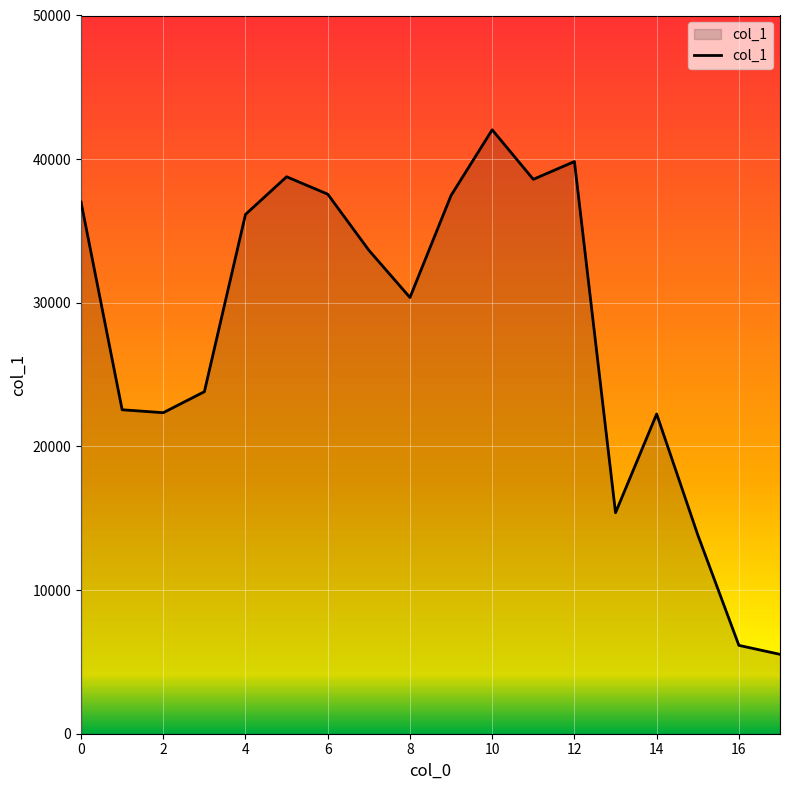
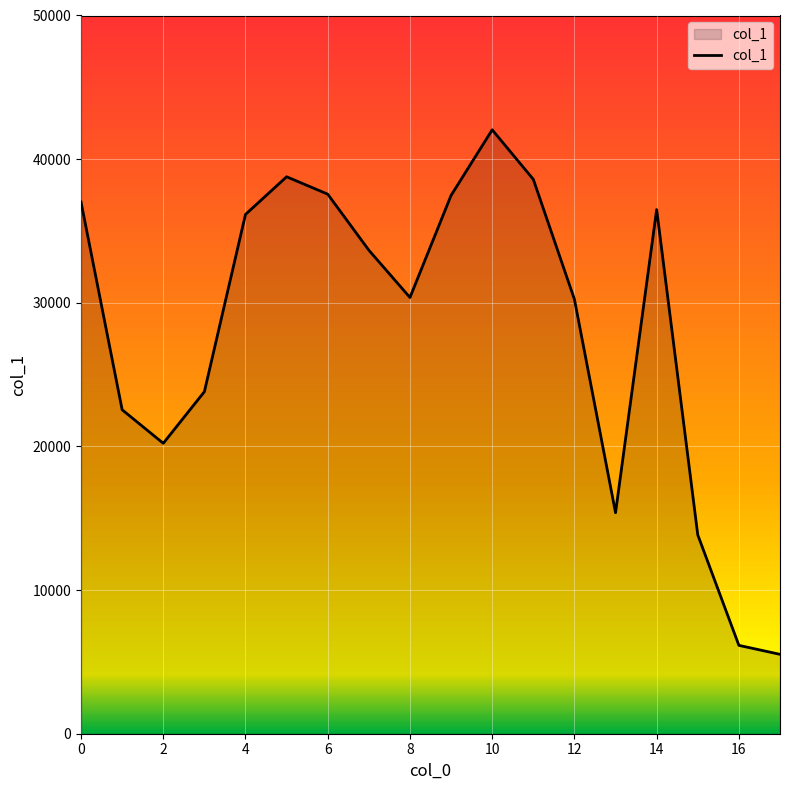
2: 22300 -> 20200
12: 39800 -> 30200
14: 22300 -> 36500
